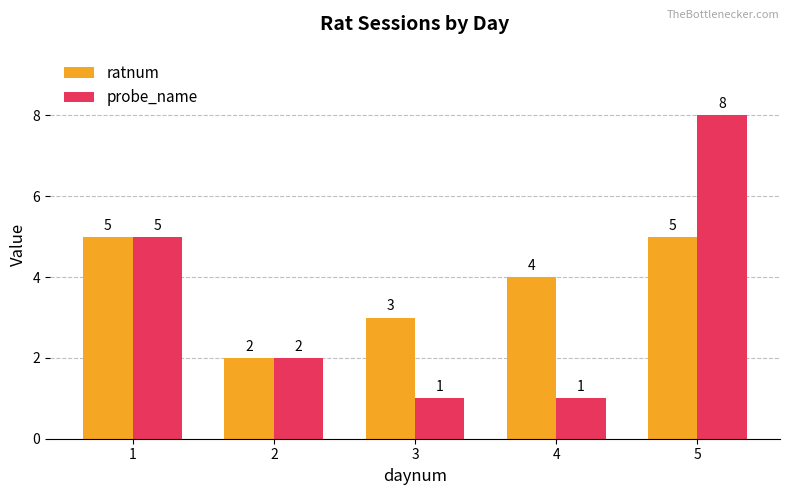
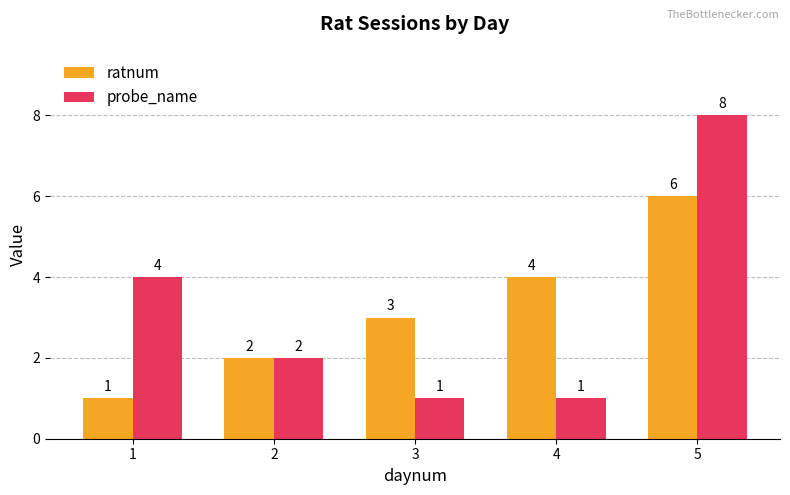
ratnum, 1: 5 -> 1
probe_name, 1: 5 -> 4
ratnum, 5: 5 -> 6
